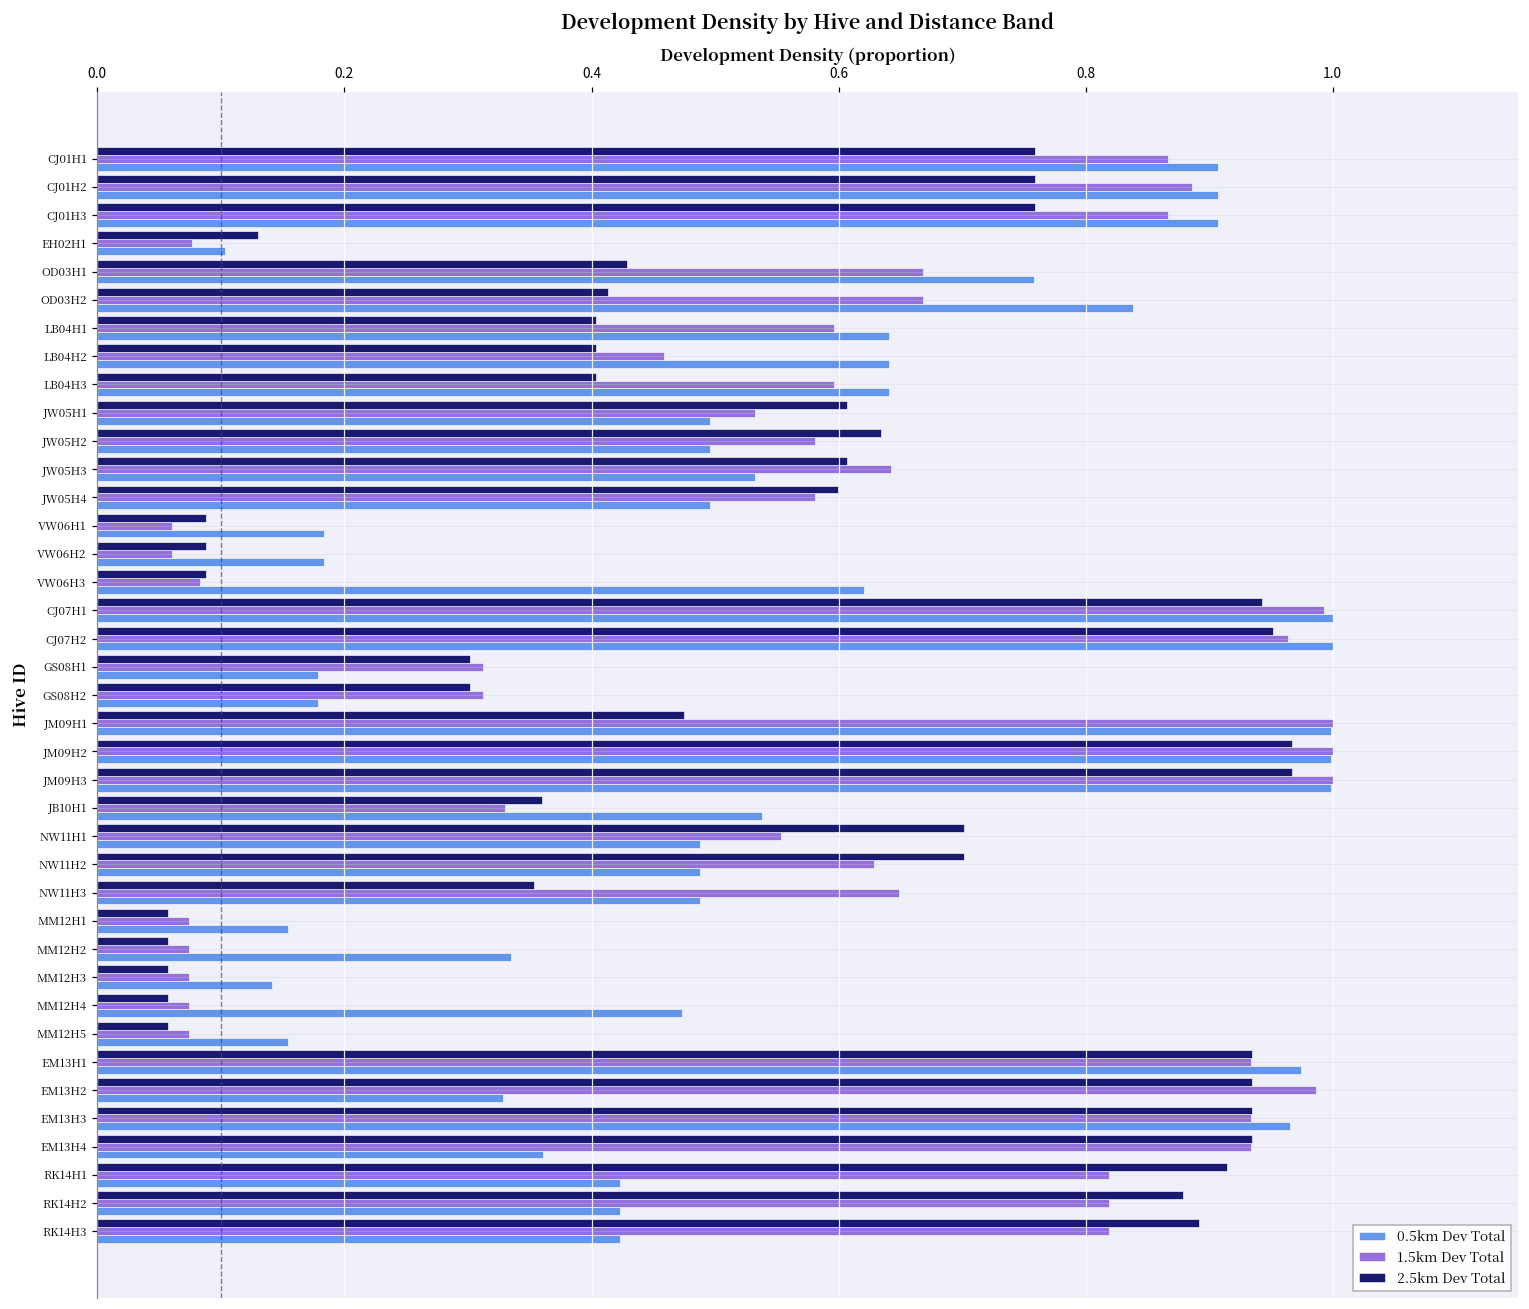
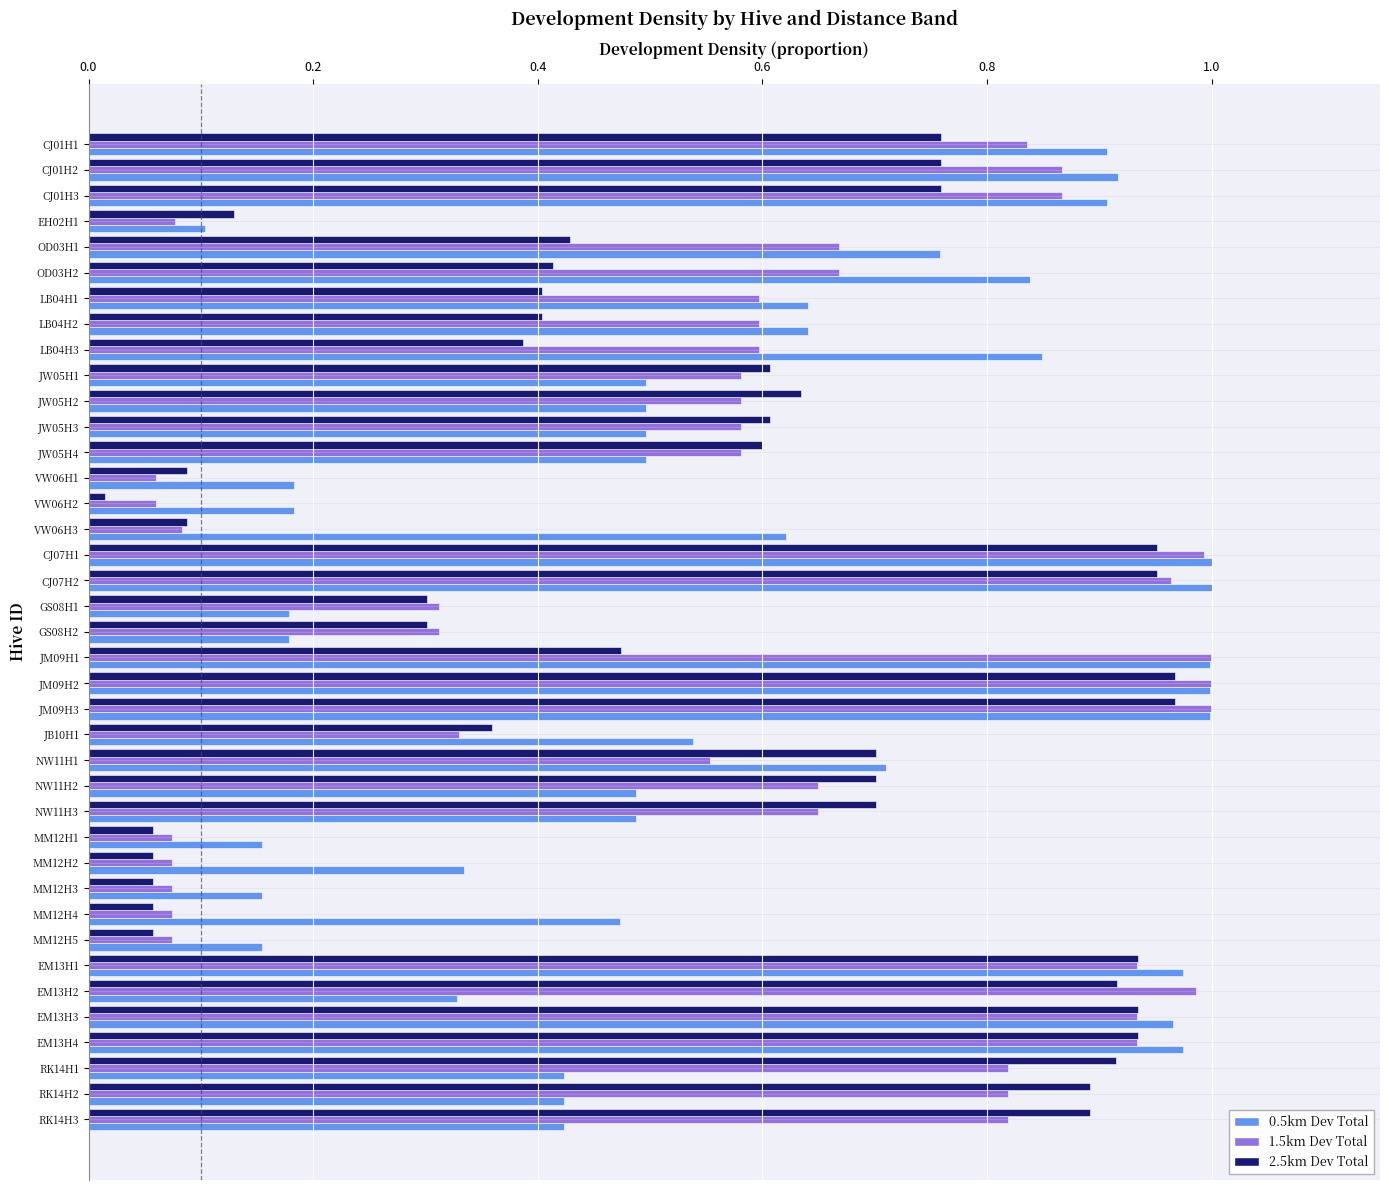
1.5km Dev Total, CJ01H1: 0.866 -> 0.836
1.5km Dev Total, CJ01H2: 0.886 -> 0.866
0.5km Dev Total, CJ01H2: 0.907 -> 0.917
1.5km Dev Total, LB04H2: 0.458 -> 0.597
2.5km Dev Total, LB04H3: 0.403 -> 0.387
0.5km Dev Total, LB04H3: 0.641 -> 0.849
1.5km Dev Total, JW05H1: 0.532 -> 0.581
1.5km Dev Total, JW05H3: 0.642 -> 0.581
0.5km Dev Total, JW05H3: 0.532 -> 0.496
2.5km Dev Total, VW06H2: 0.088 -> 0.015
2.5km Dev Total, CJ07H1: 0.943 -> 0.951
0.5km Dev Total, NW11H1: 0.488 -> 0.710
1.5km Dev Total, NW11H2: 0.628 -> 0.649
2.5km Dev Total, NW11H3: 0.354 -> 0.701
0.5km Dev Total, MM12H3: 0.142 -> 0.154
2.5km Dev Total, EM13H2: 0.934 -> 0.915
0.5km Dev Total, EM13H4: 0.360 -> 0.975
2.5km Dev Total, RK14H2: 0.879 -> 0.892
